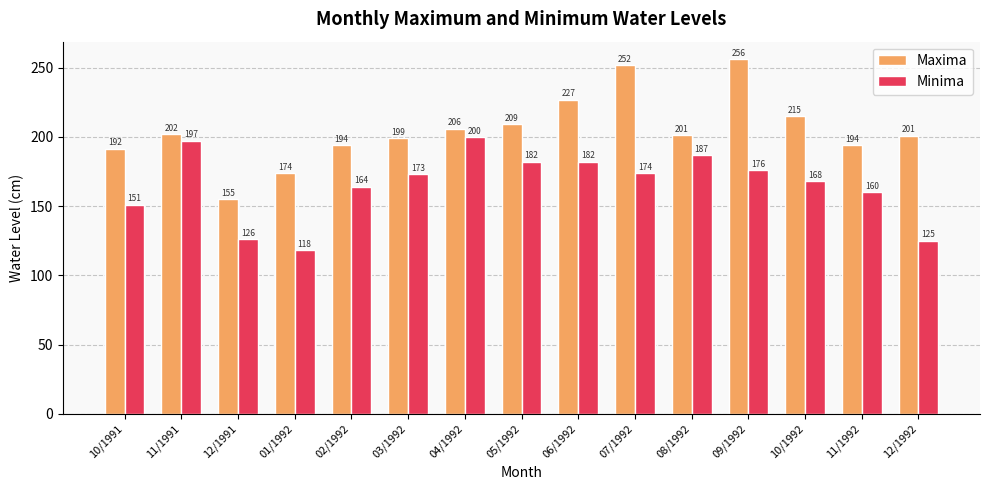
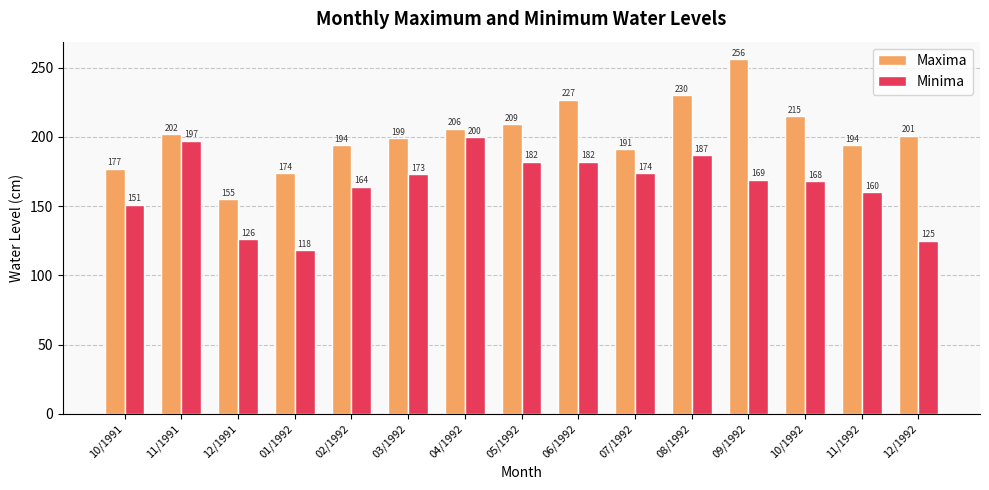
Maxima, 10/1991: 192 -> 177
Maxima, 07/1992: 252 -> 191
Maxima, 08/1992: 201 -> 230
Minima, 09/1992: 176 -> 169
